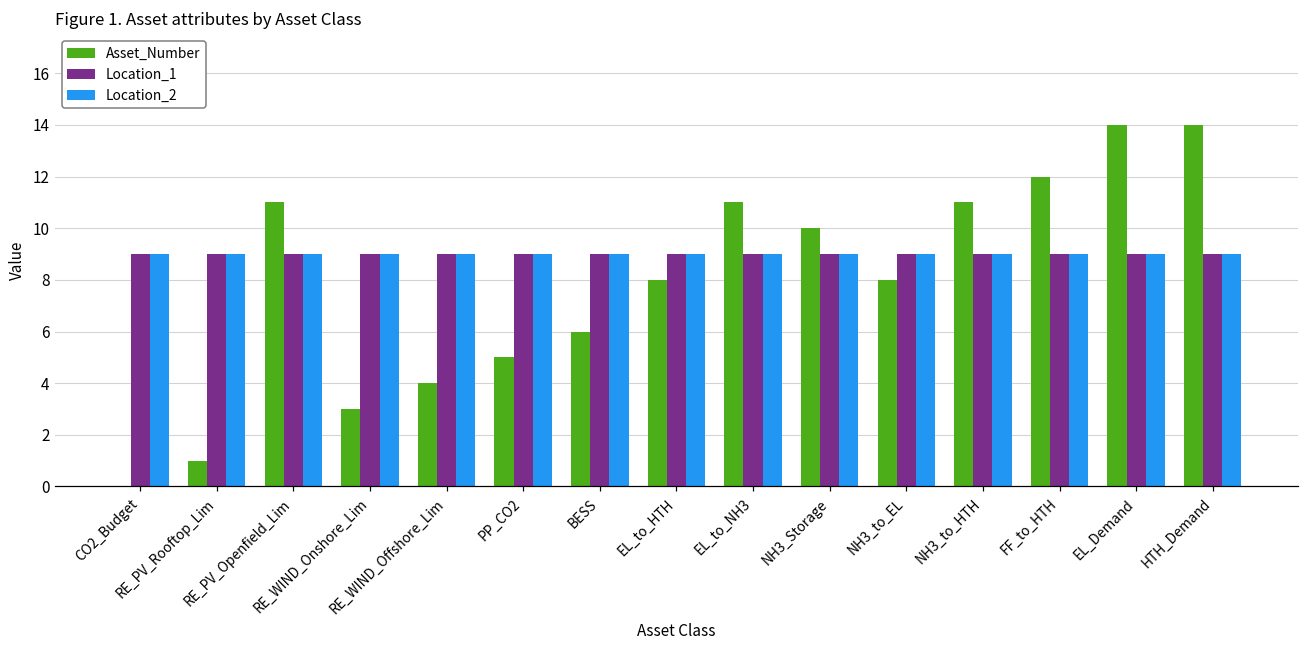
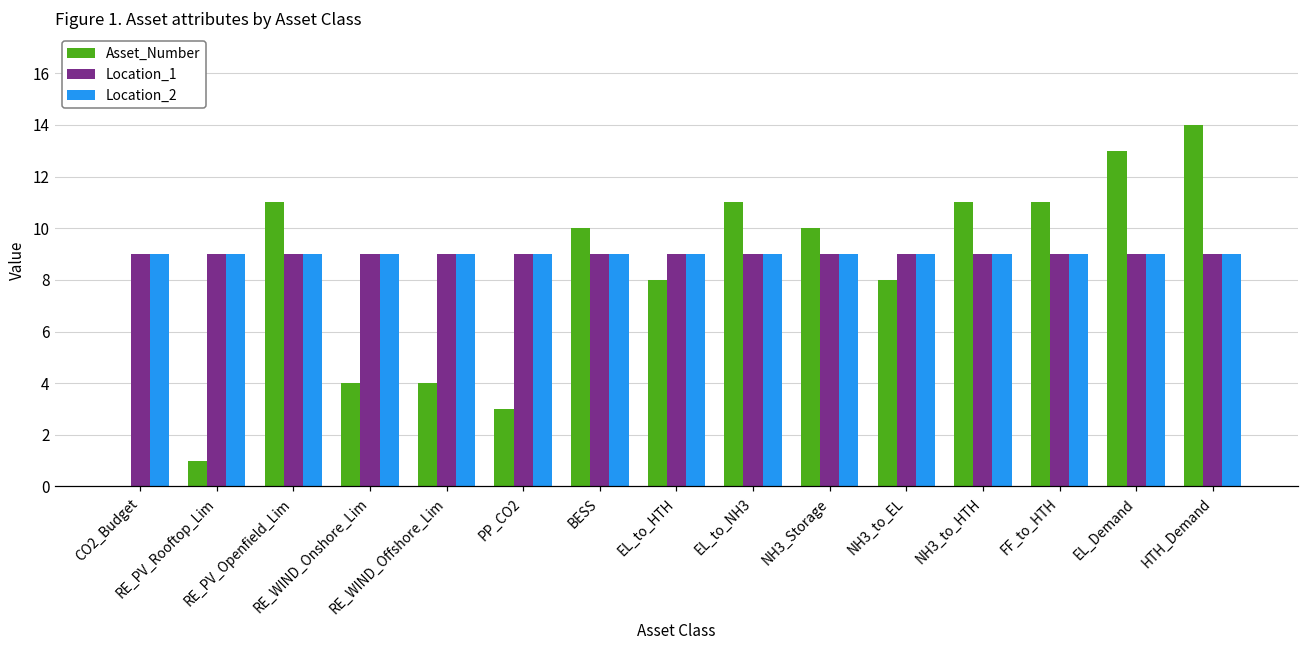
Asset_Number, RE_WIND_Onshore_Lim: 3 -> 4
Asset_Number, PP_CO2: 5 -> 3
Asset_Number, BESS: 6 -> 10
Asset_Number, FF_to_HTH: 12 -> 11
Asset_Number, EL_Demand: 14 -> 13
